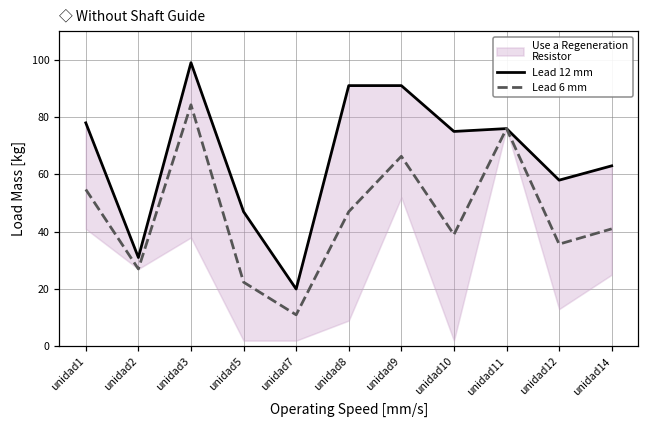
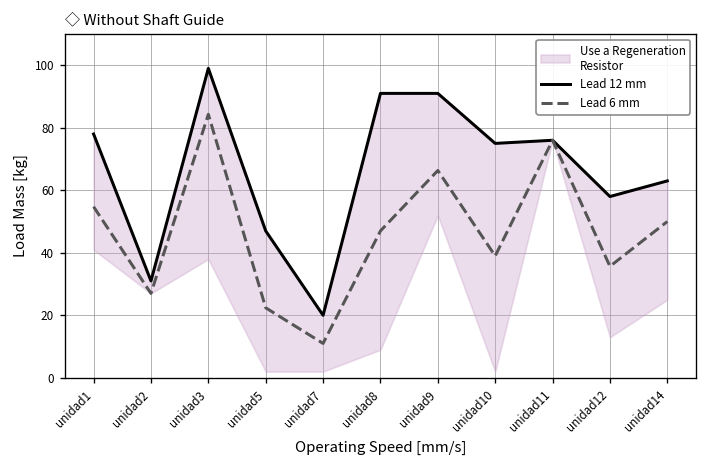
Lead 6 mm, unidad14: 41 -> 50
